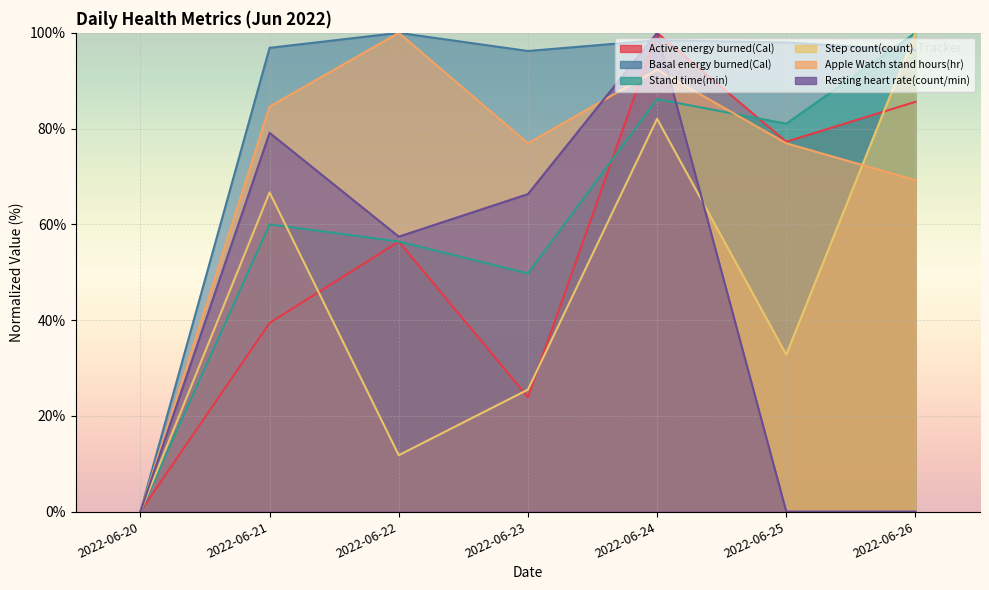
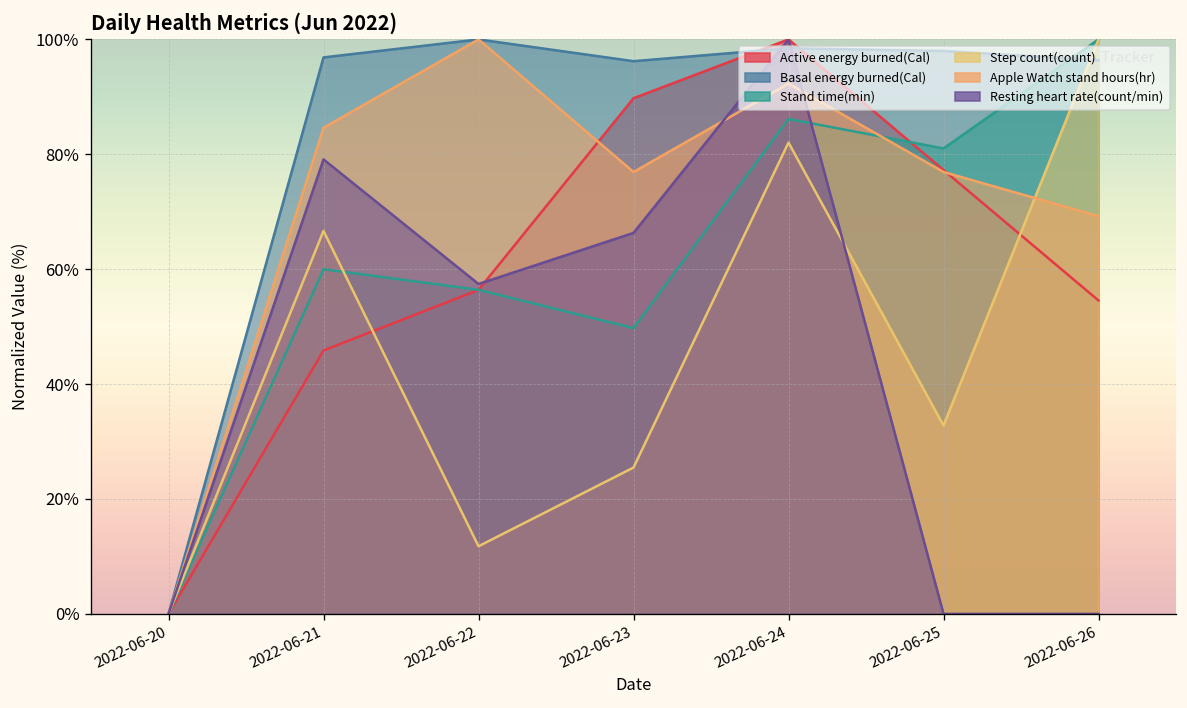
Active energy burned(Cal), 2022-06-21: 39% -> 46%
Active energy burned(Cal), 2022-06-23: 24% -> 90%
Active energy burned(Cal), 2022-06-26: 86% -> 55%
